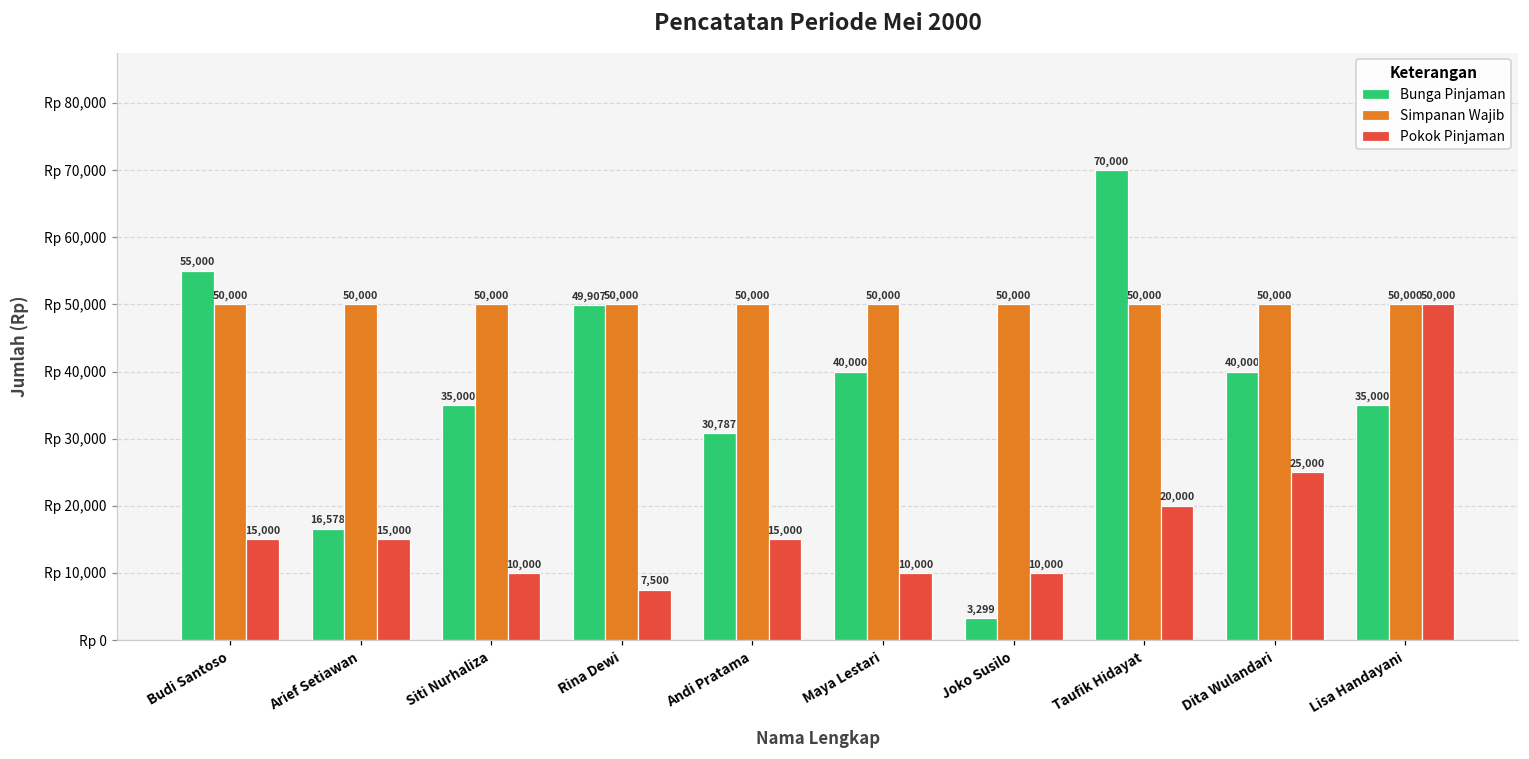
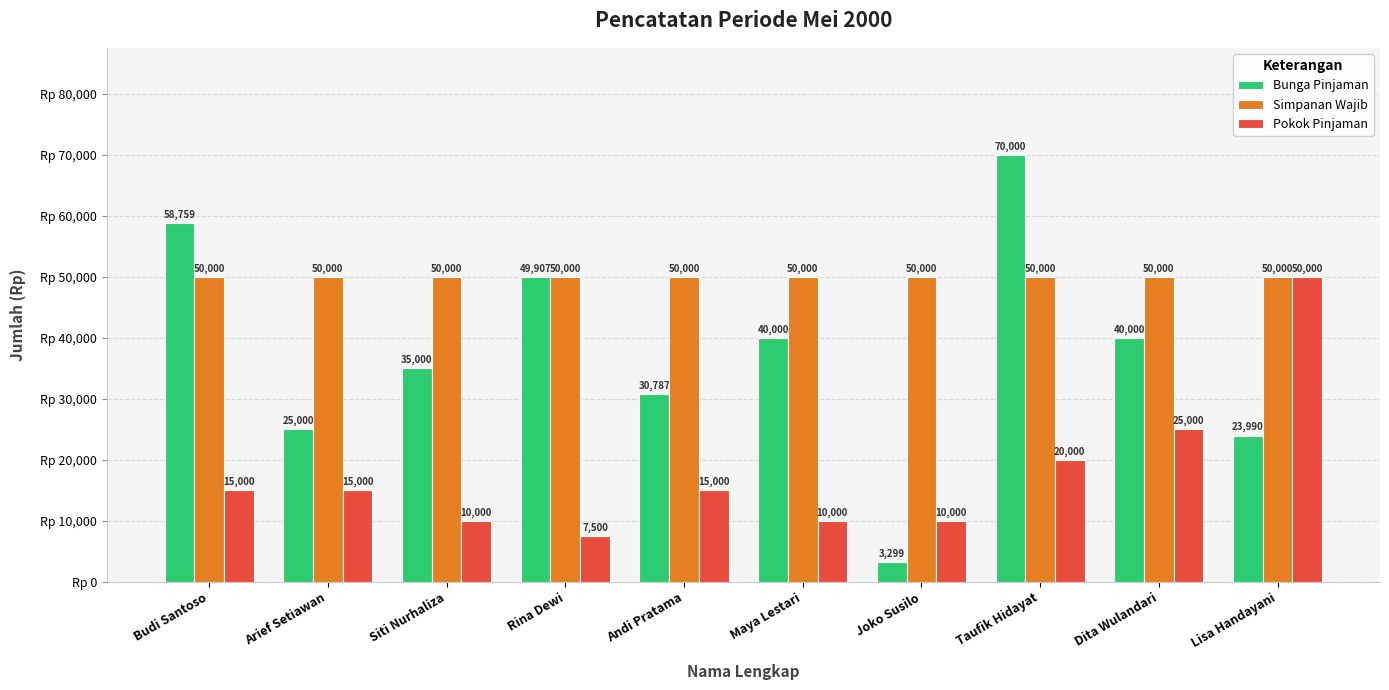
Bunga Pinjaman, Budi Santoso: 55,000 -> 58,759
Bunga Pinjaman, Arief Setiawan: 16,578 -> 25,000
Bunga Pinjaman, Lisa Handayani: 35,000 -> 23,990
